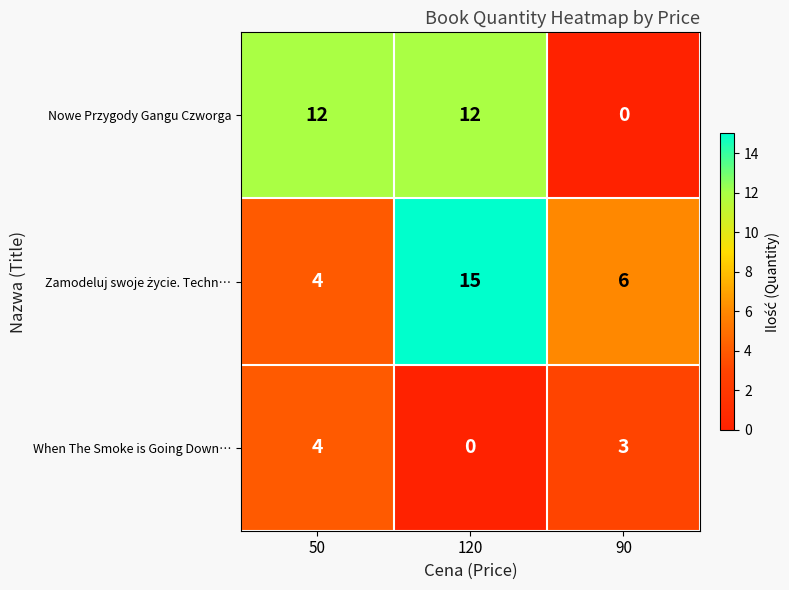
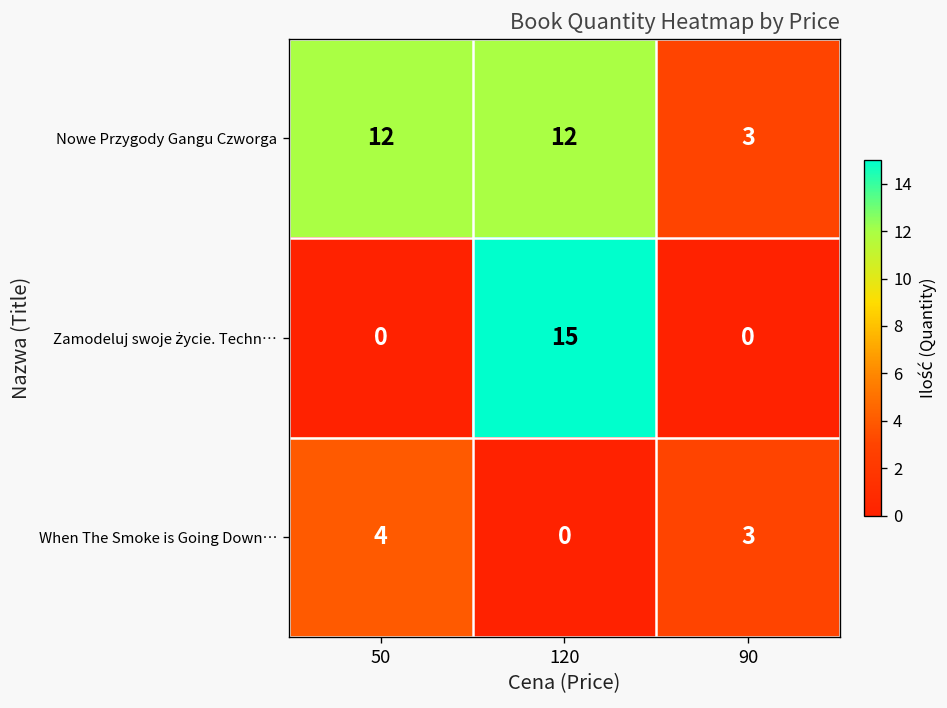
Nowe Przygody Gangu Czworga, 90: 0 -> 3
Zamodeluj swoje życie. Techn…, 50: 4 -> 0
Zamodeluj swoje życie. Techn…, 90: 6 -> 0
